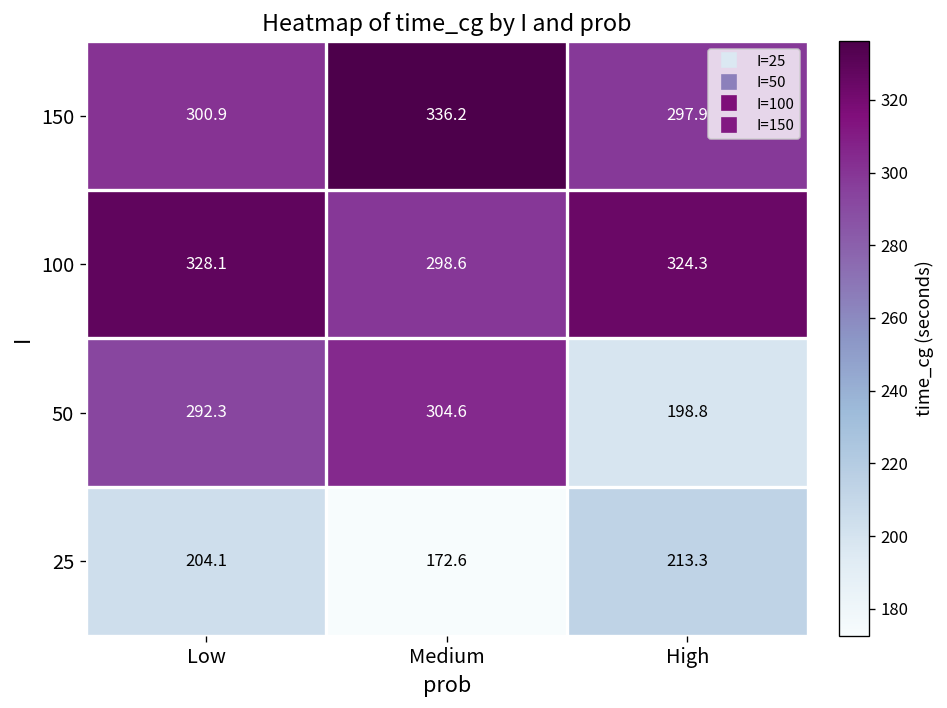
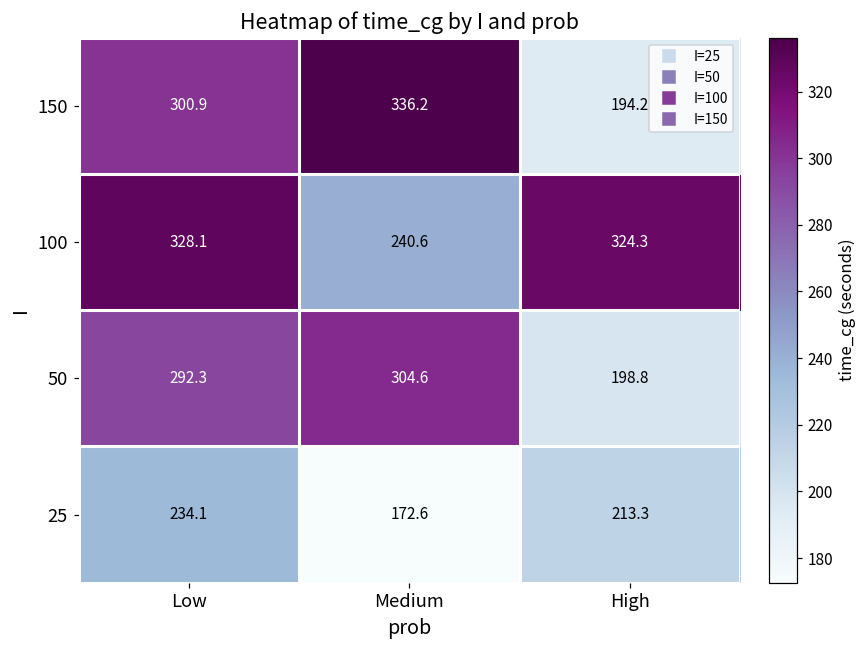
150, High: 297.9 -> 194.2
100, Medium: 298.6 -> 240.6
25, Low: 204.1 -> 234.1
